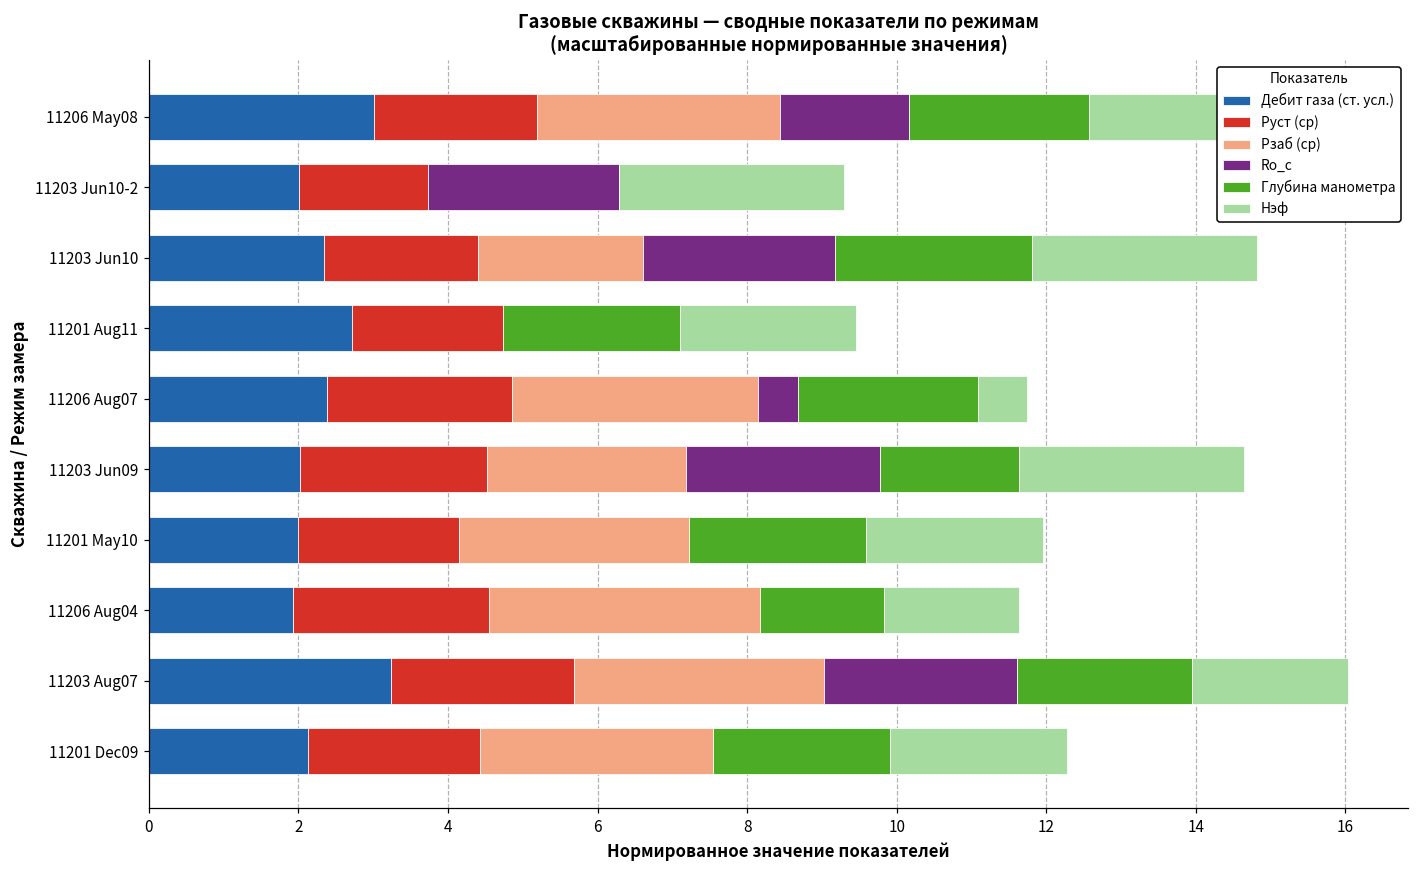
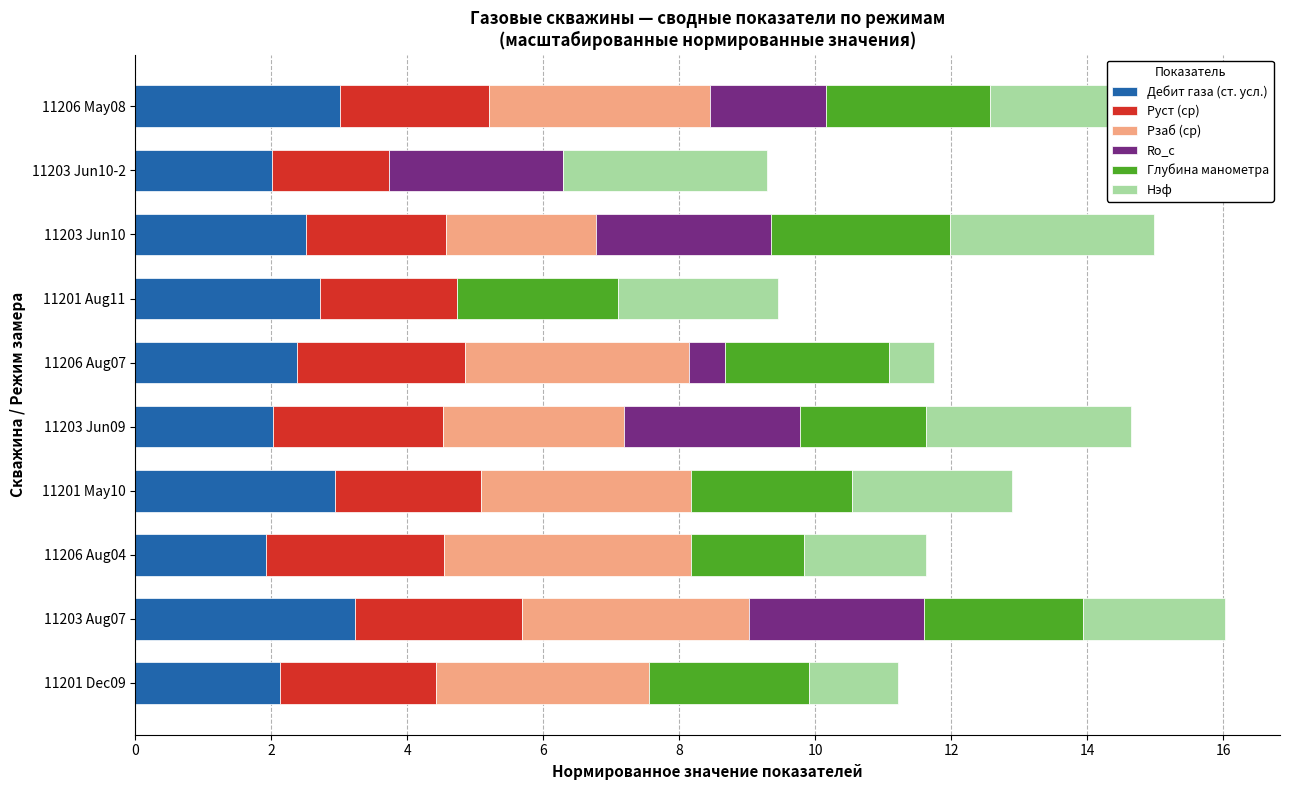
Дебит газа (ст. усл.), 11203 Jun10: 2.3 -> 2.5
Дебит газа (ст. усл.), 11201 May10: 2.0 -> 2.9
Нэф, 11201 Dec09: 2.4 -> 1.3
